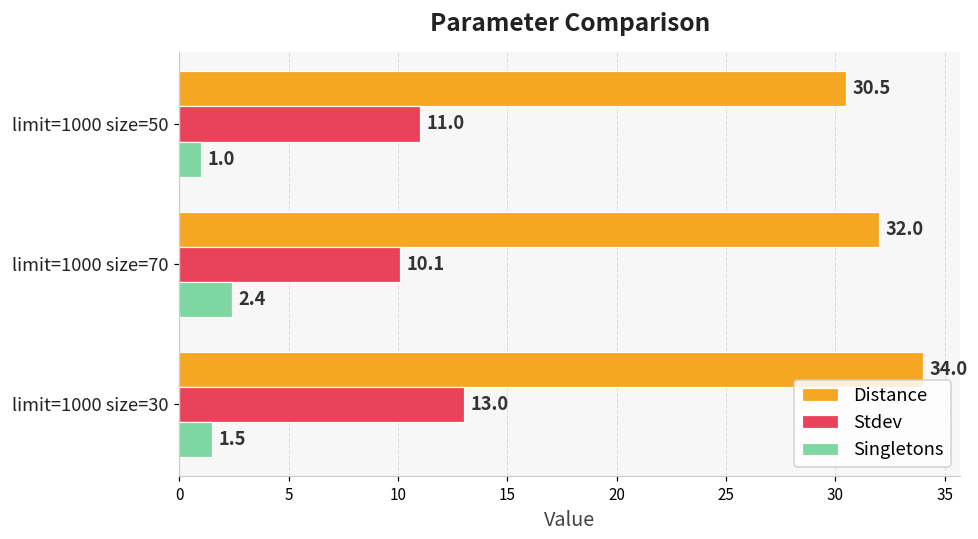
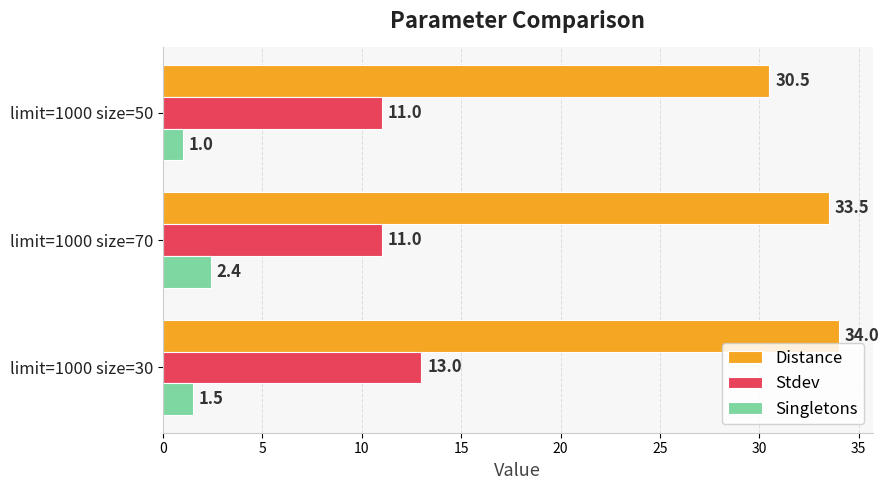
Distance, limit=1000 size=70: 32.0 -> 33.5
Stdev, limit=1000 size=70: 10.1 -> 11.0
